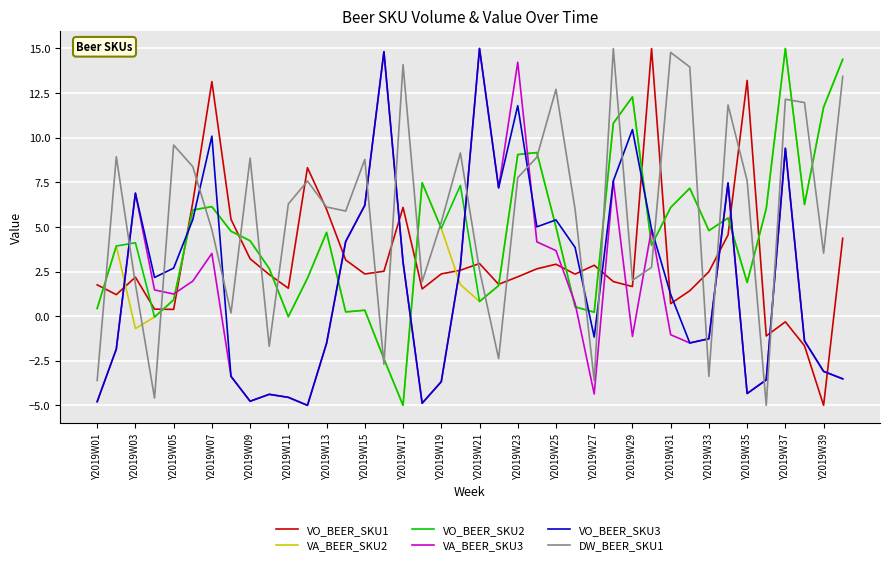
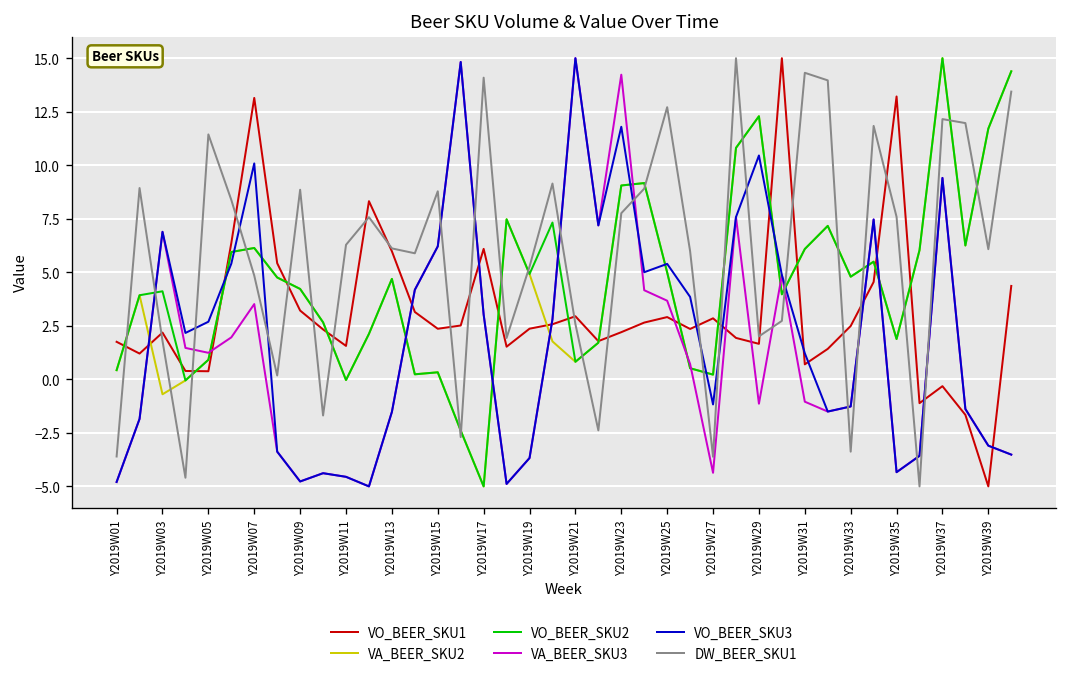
DW_BEER_SKU1, Y2019W05: 9.6 -> 11.4
DW_BEER_SKU1, Y2019W31: 14.8 -> 14.3
DW_BEER_SKU1, Y2019W39: 3.5 -> 6.1
